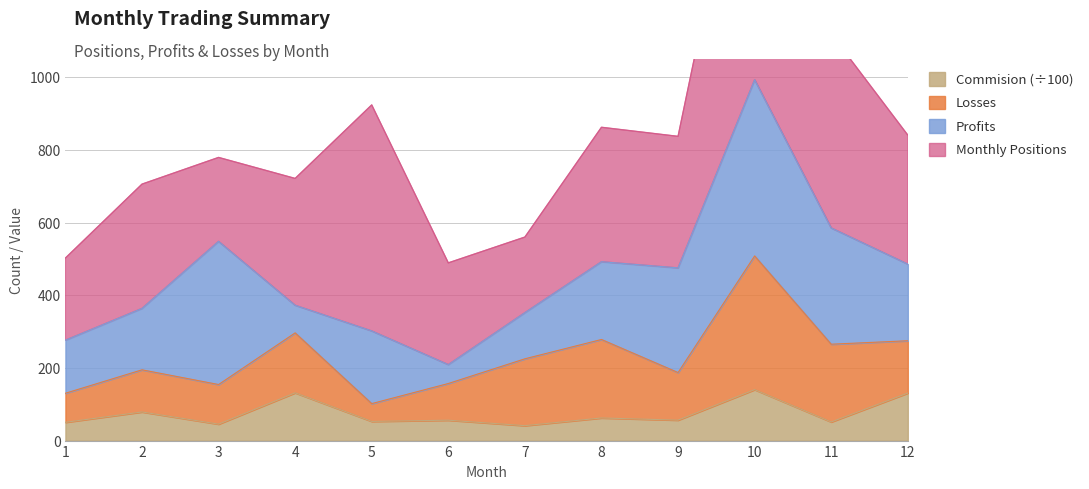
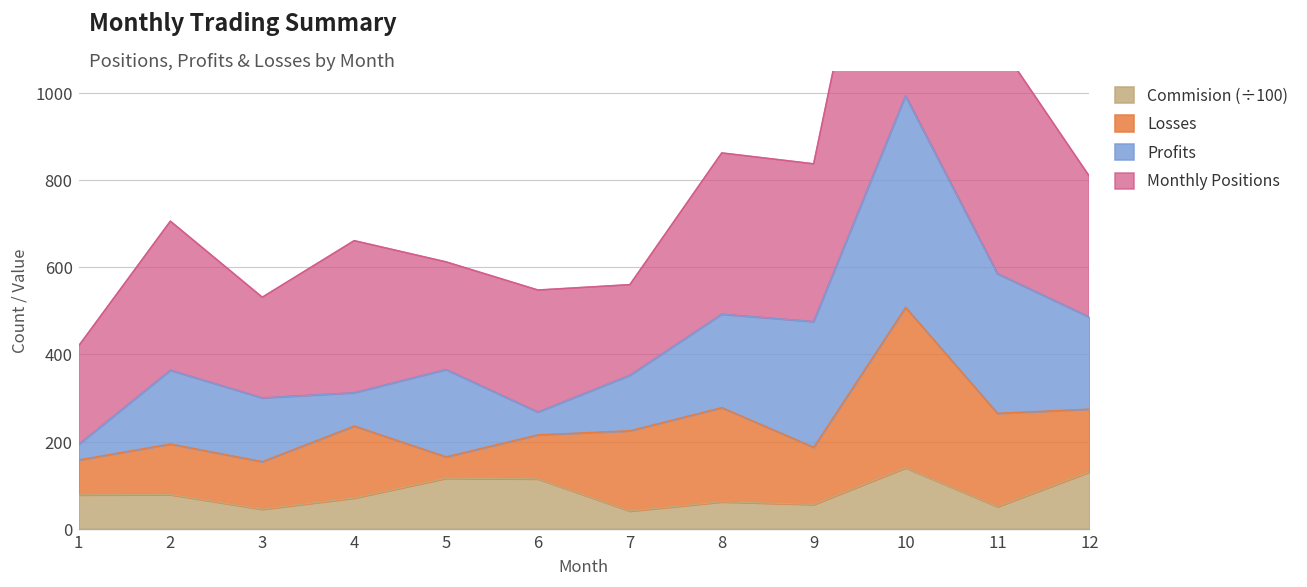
Commision (÷100), 1: 50 -> 80
Profits, 1: 150 -> 40
Profits, 3: 390 -> 150
Commision (÷100), 4: 130 -> 70
Commision (÷100), 5: 50 -> 120
Monthly Positions, 5: 620 -> 250
Commision (÷100), 6: 60 -> 110
Monthly Positions, 12: 360 -> 320
